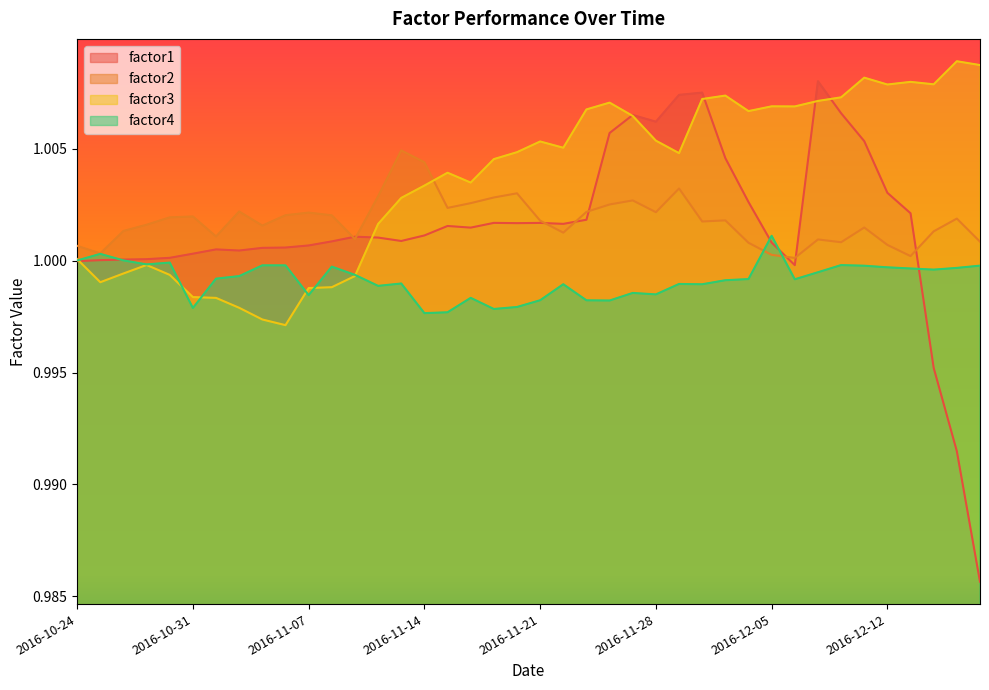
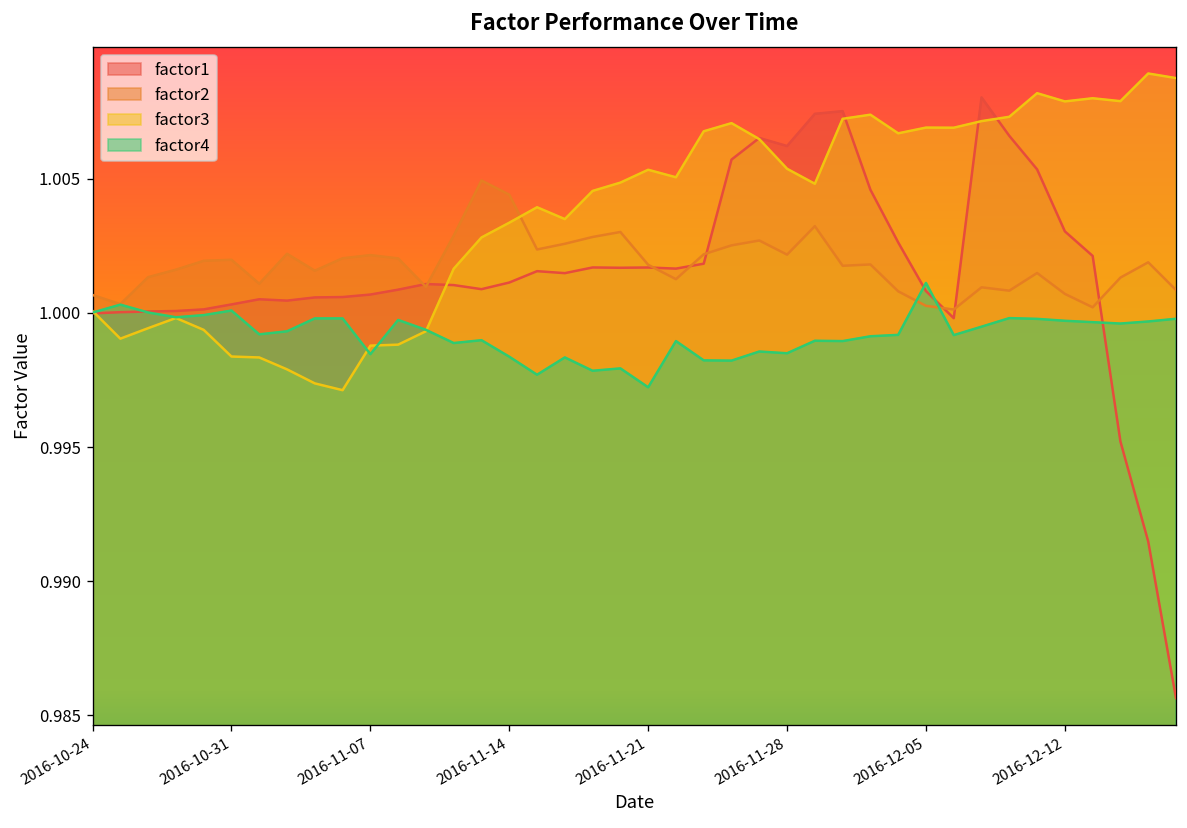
factor4, 2016-10-31: 0.9979 -> 1.0001
factor4, 2016-11-14: 0.9977 -> 0.9984
factor4, 2016-11-21: 0.9982 -> 0.9972
